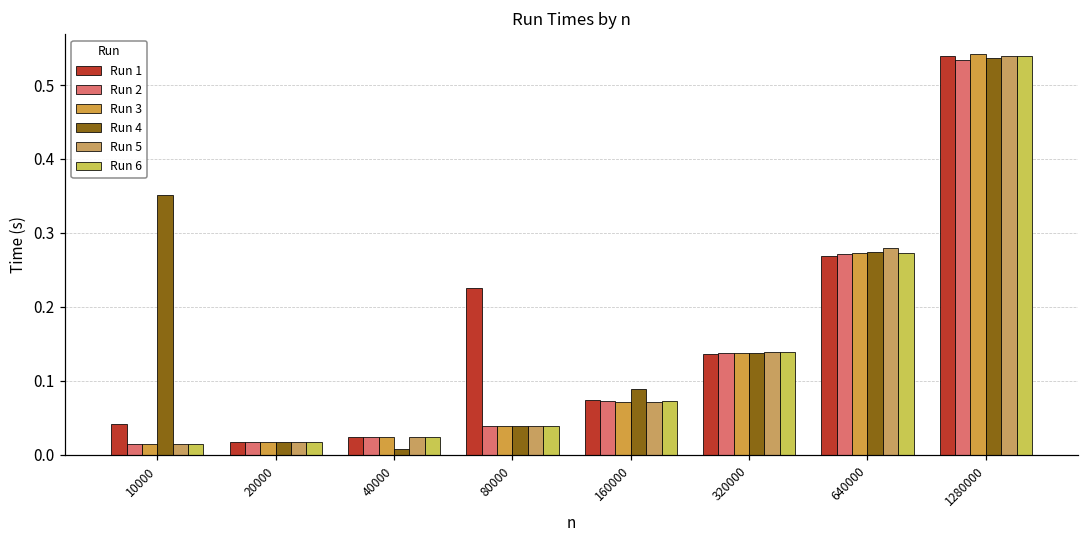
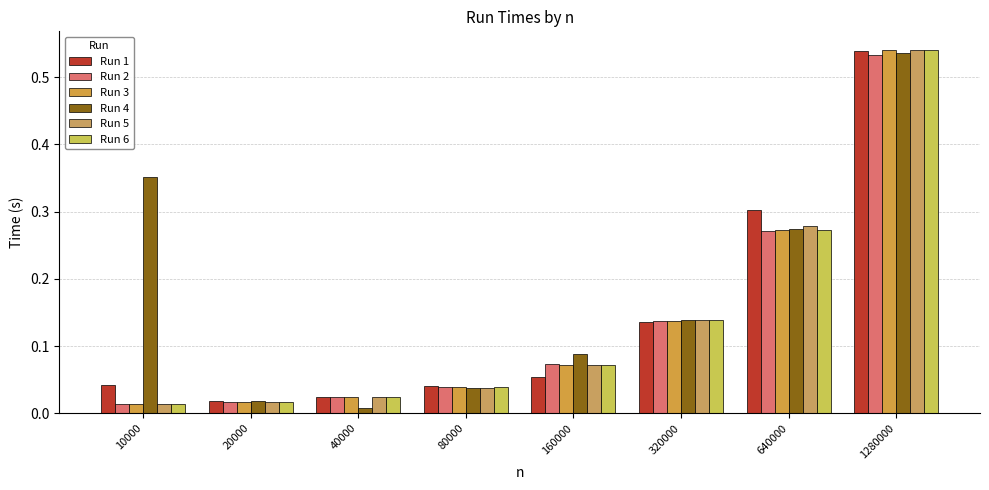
Run 1, 80000: 0.23 -> 0.04
Run 1, 160000: 0.07 -> 0.05
Run 1, 640000: 0.27 -> 0.30
